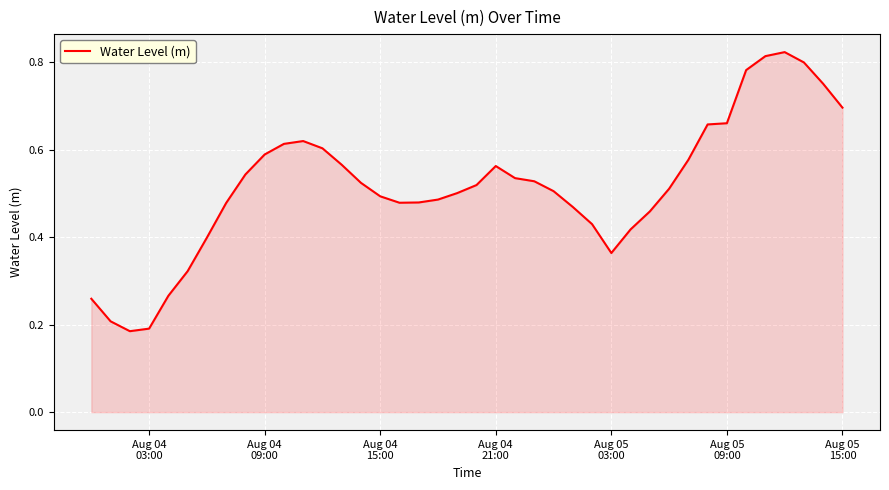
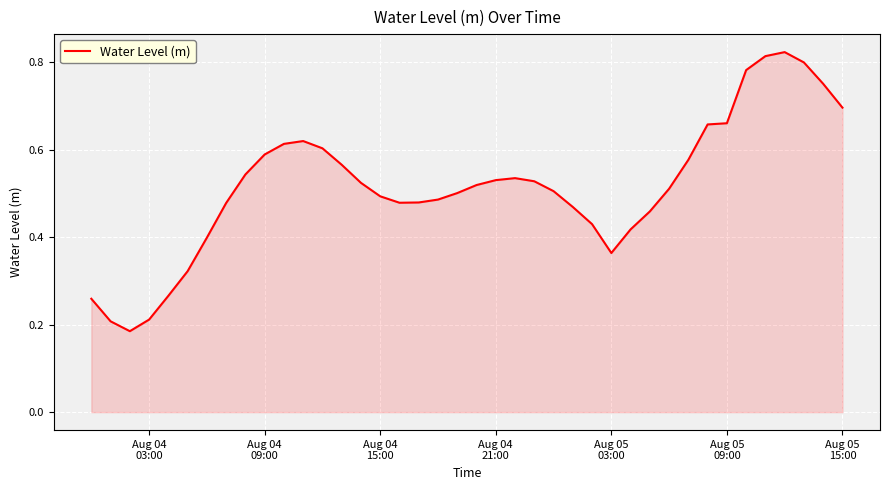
Aug 04 03:00: 0.19 -> 0.21
Aug 04 21:00: 0.56 -> 0.53
